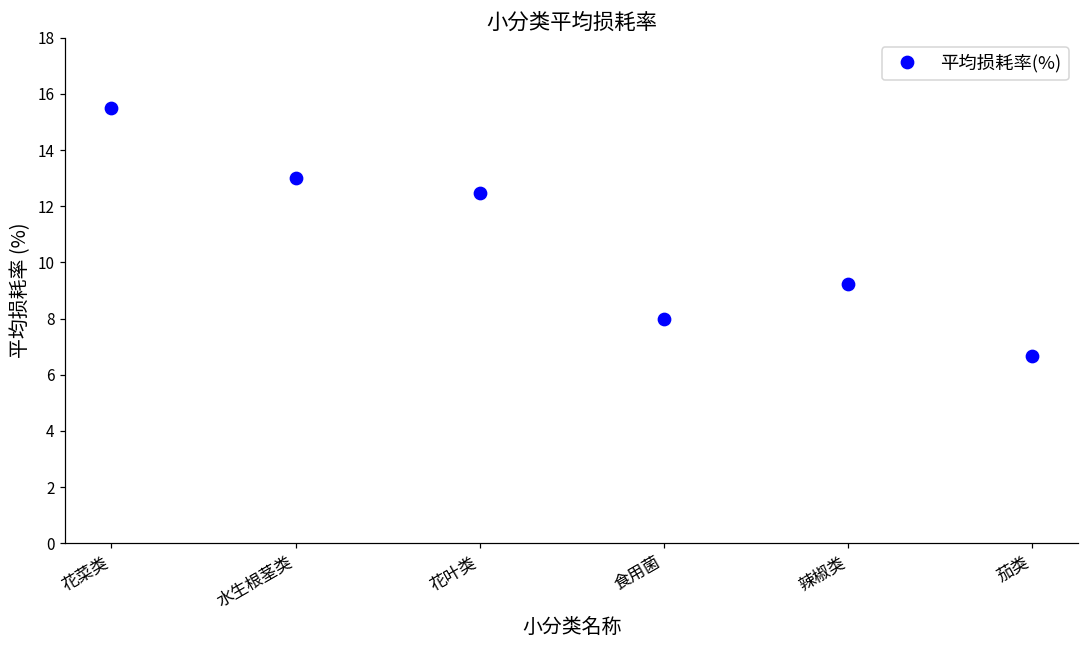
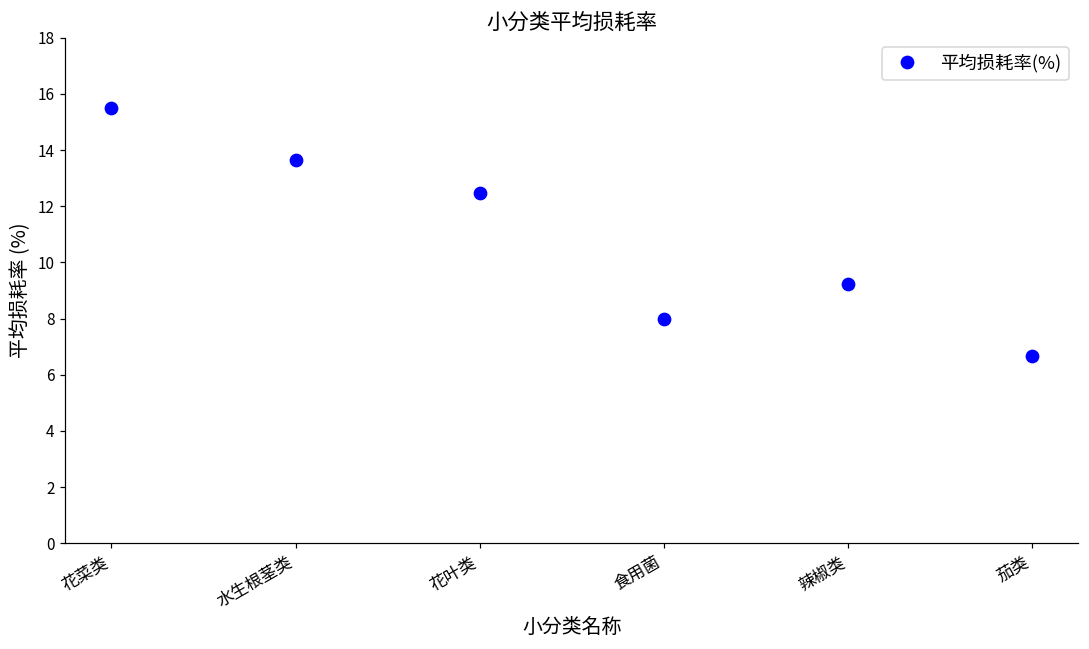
水生根茎类: 13.0 -> 13.7
